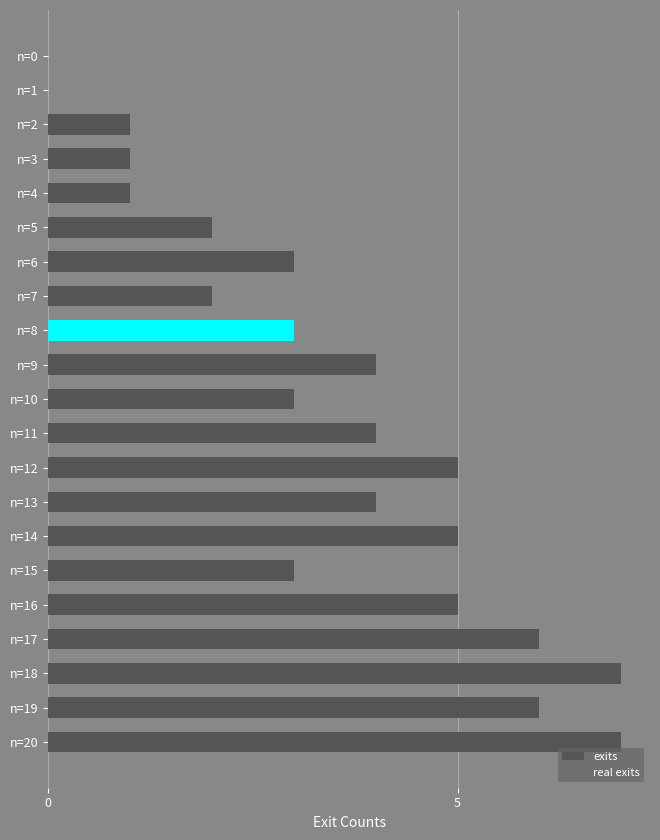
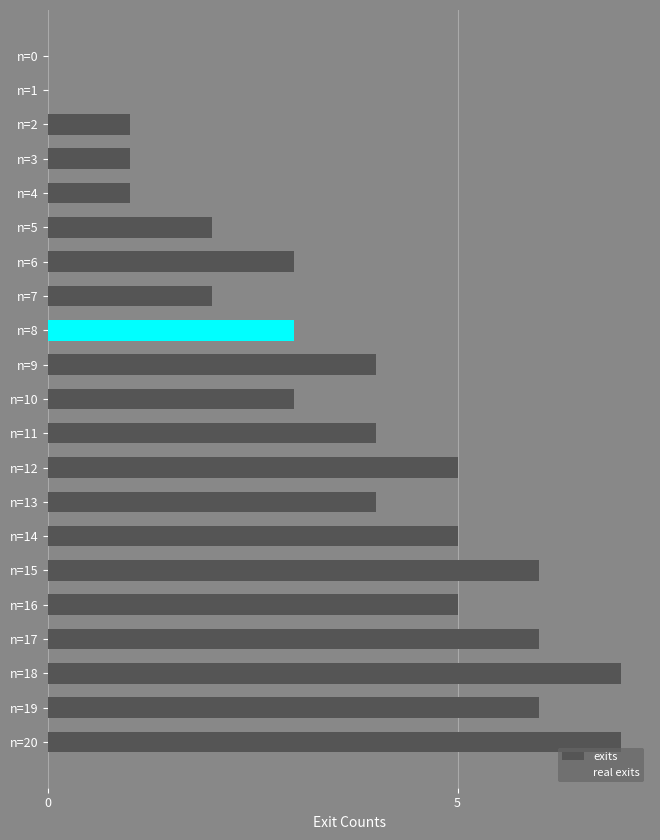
exits, n=15: 3 -> 6
